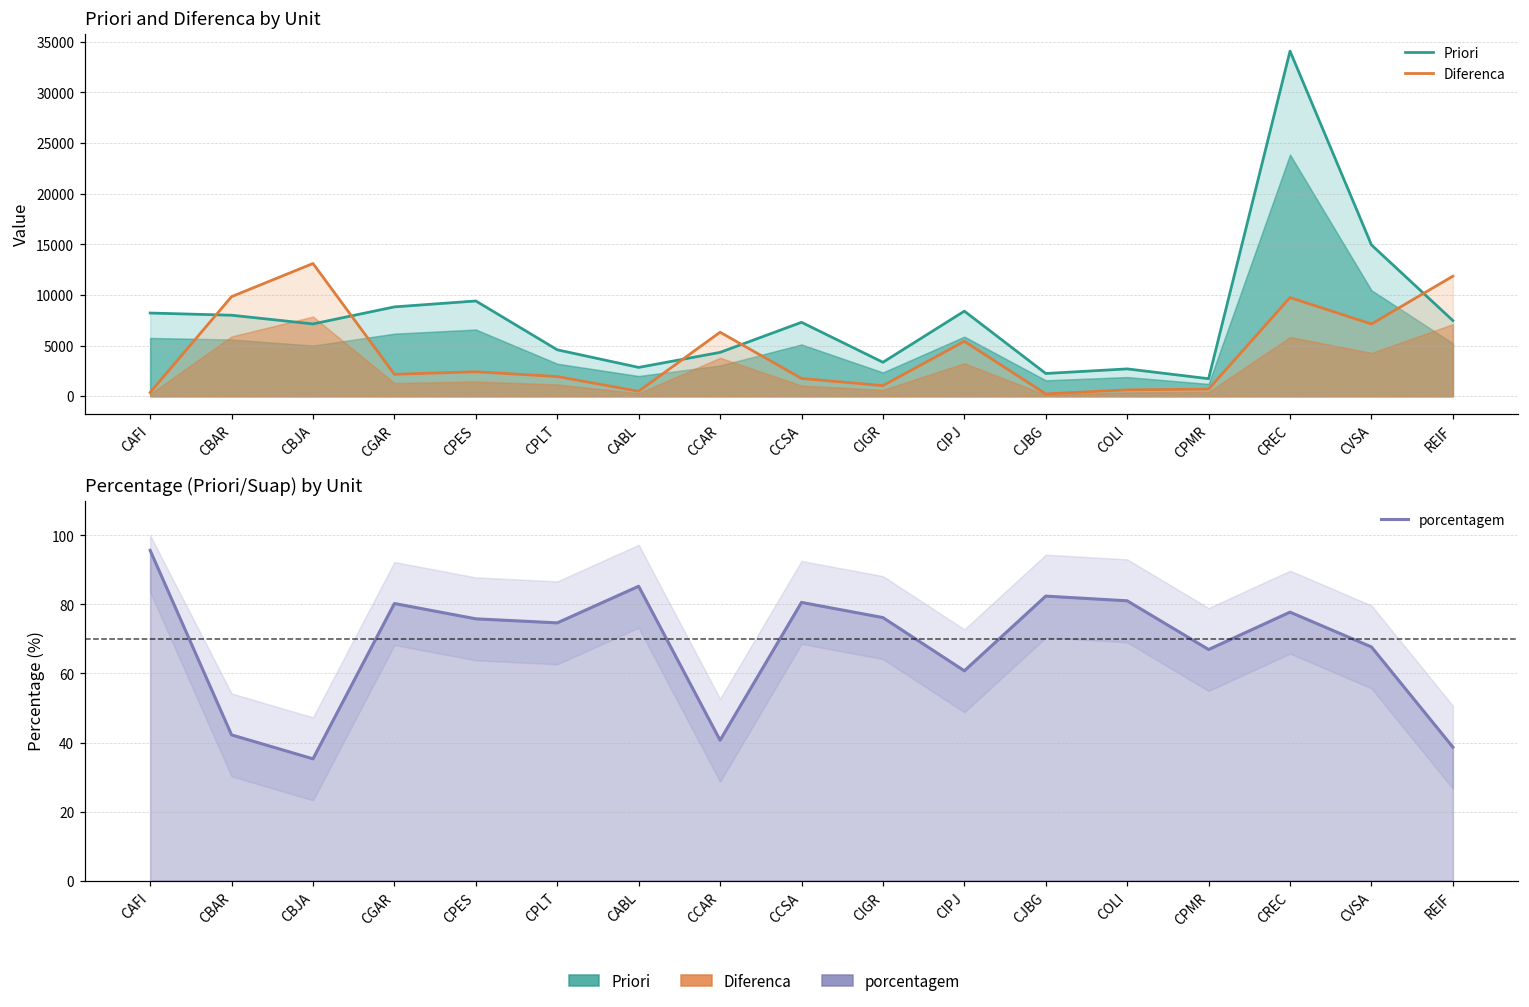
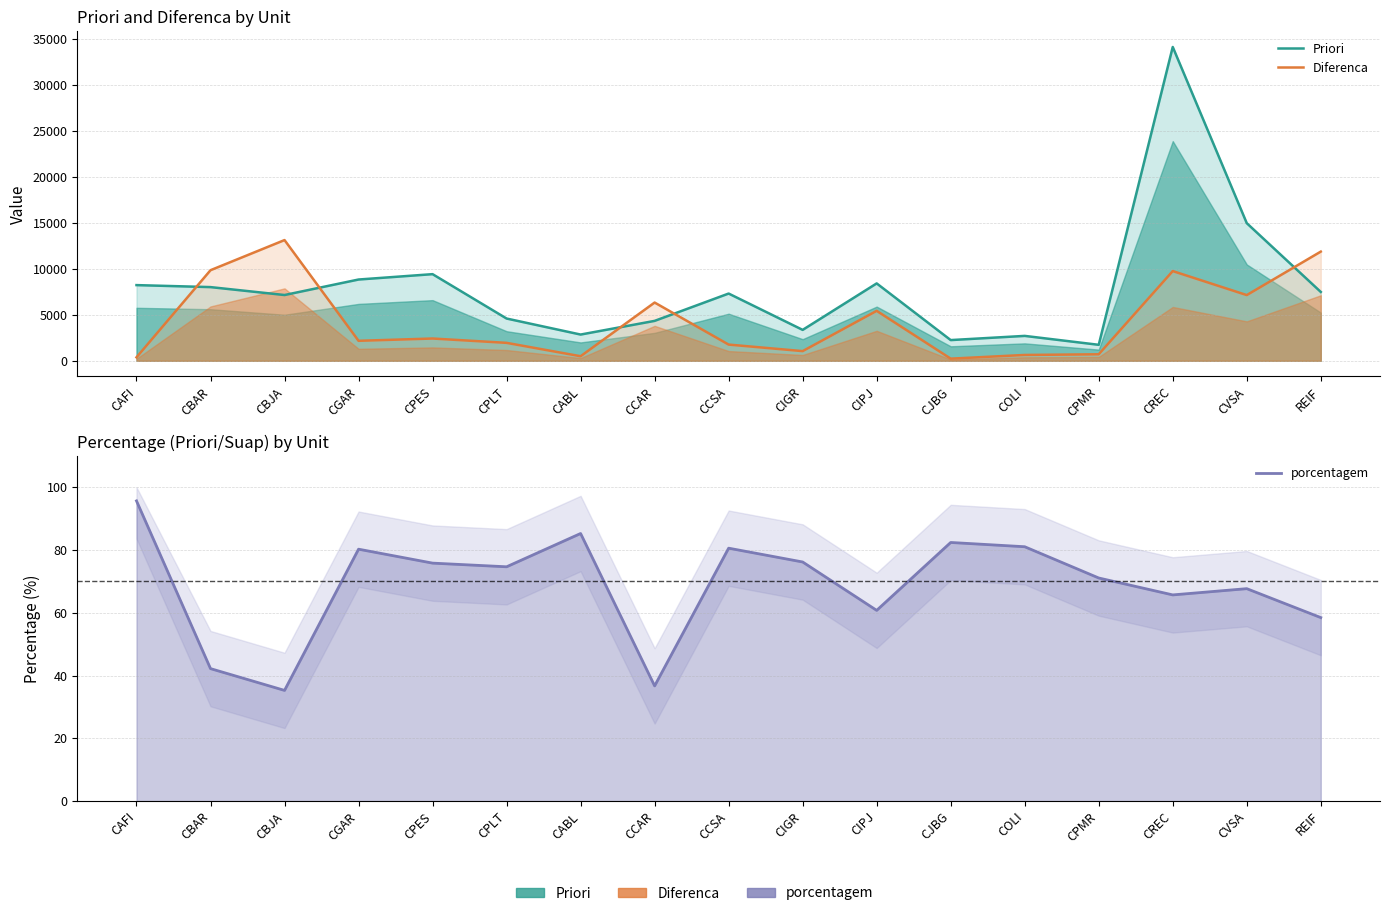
Percentage (Priori/Suap) by Unit, porcentagem, CCAR: 41 -> 37
Percentage (Priori/Suap) by Unit, porcentagem, CPMR: 67 -> 71
Percentage (Priori/Suap) by Unit, porcentagem, CREC: 78 -> 66
Percentage (Priori/Suap) by Unit, porcentagem, REIF: 39 -> 58
